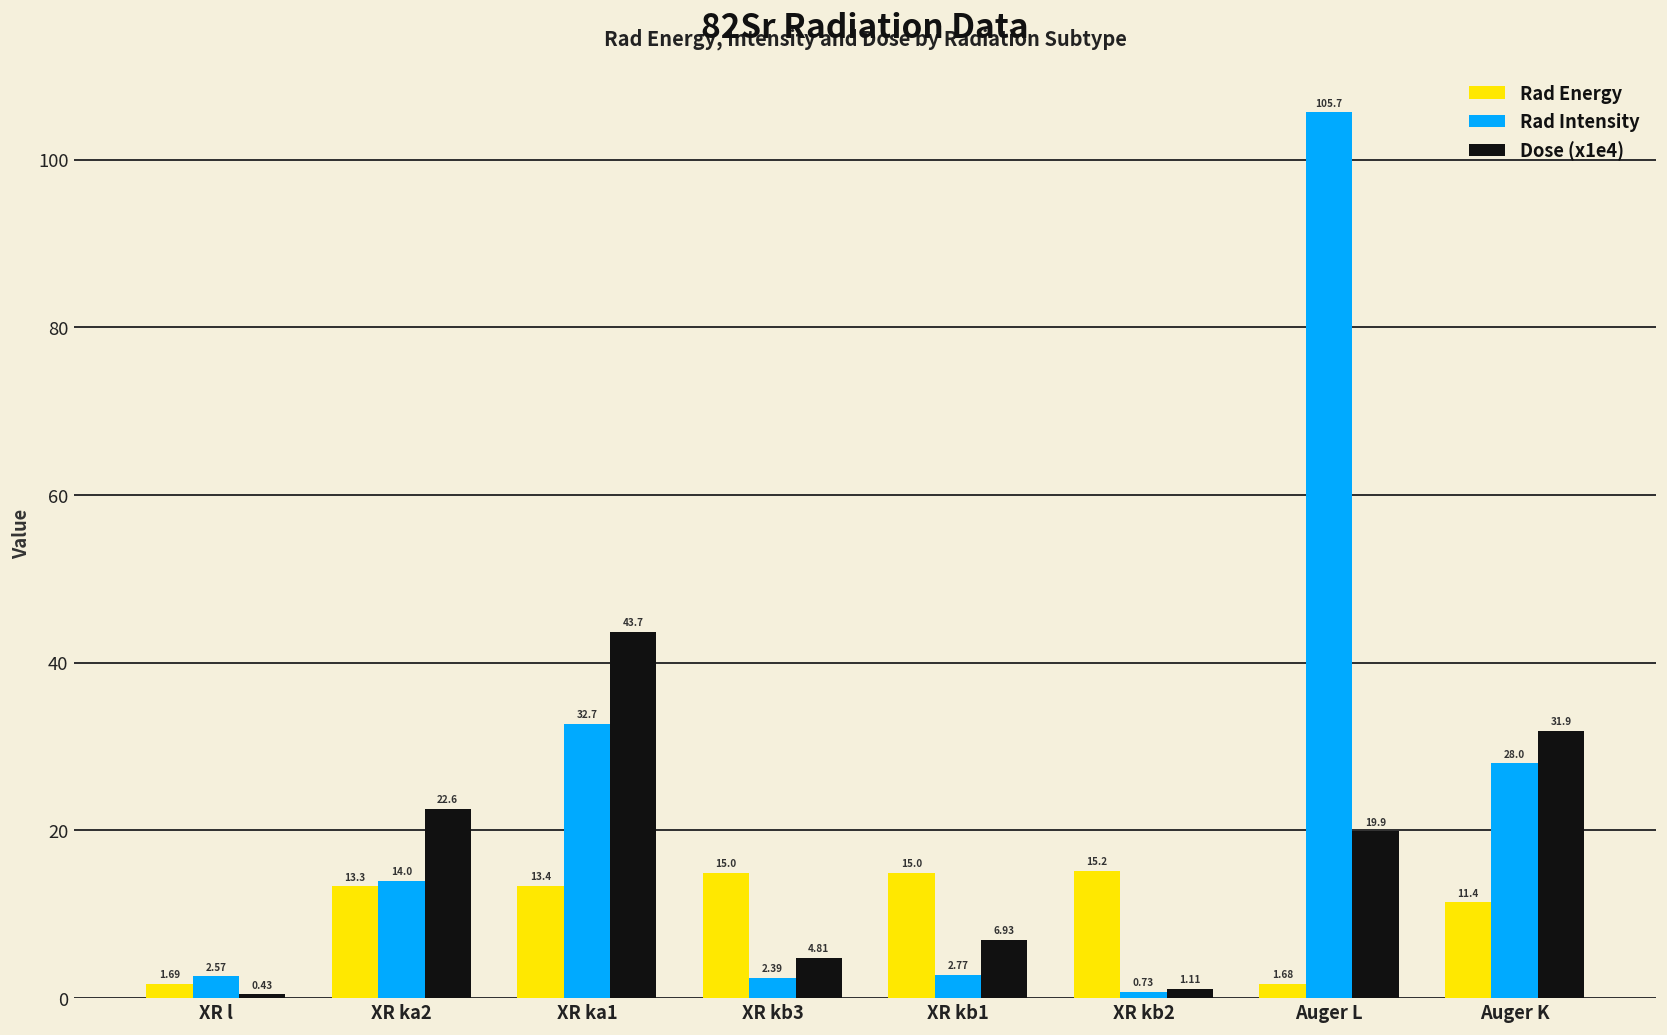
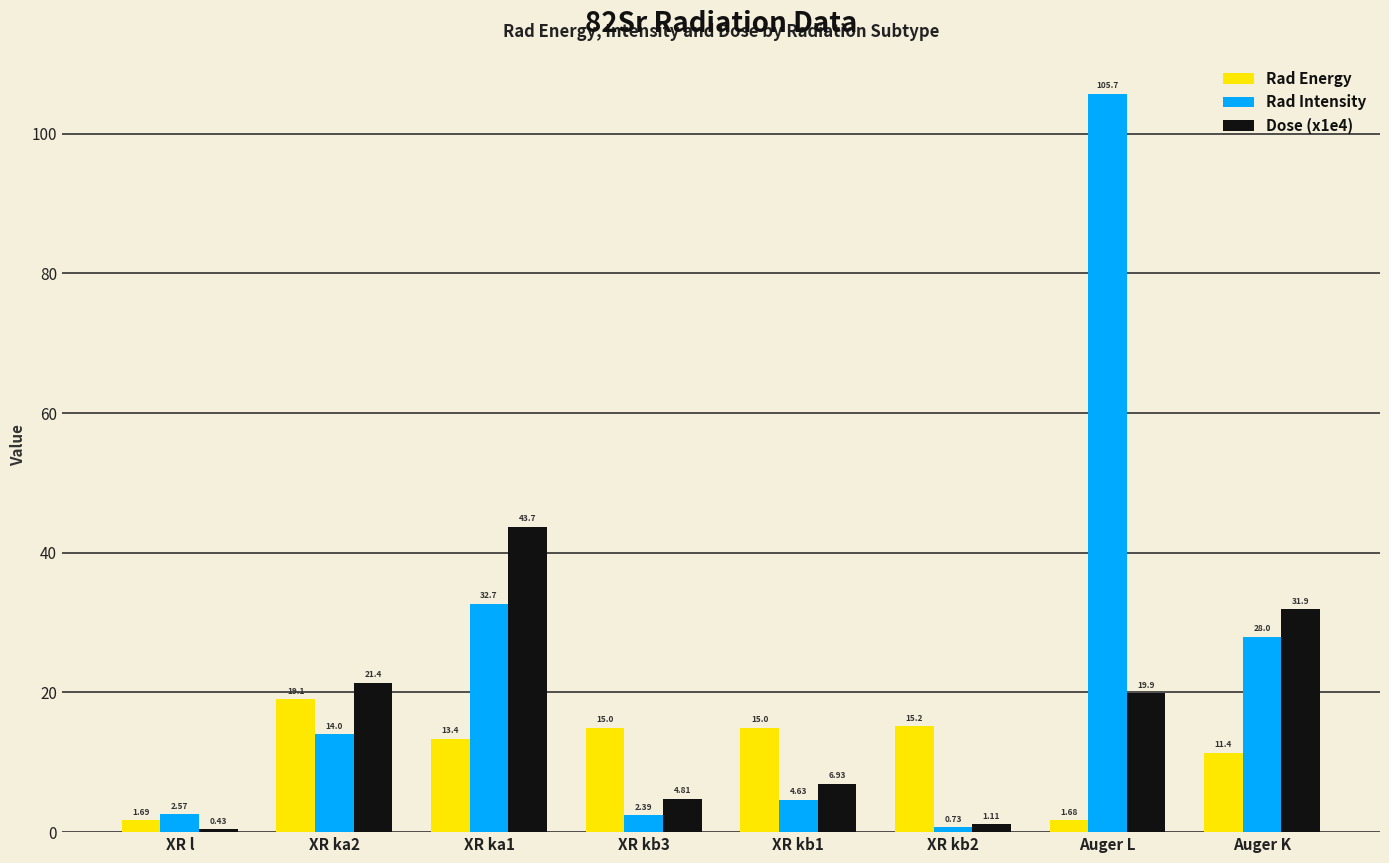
Rad Energy, XR ka2: 13.3 -> 19.1
Dose (x1e4), XR ka2: 22.6 -> 21.4
Rad Intensity, XR kb1: 2.77 -> 4.63
